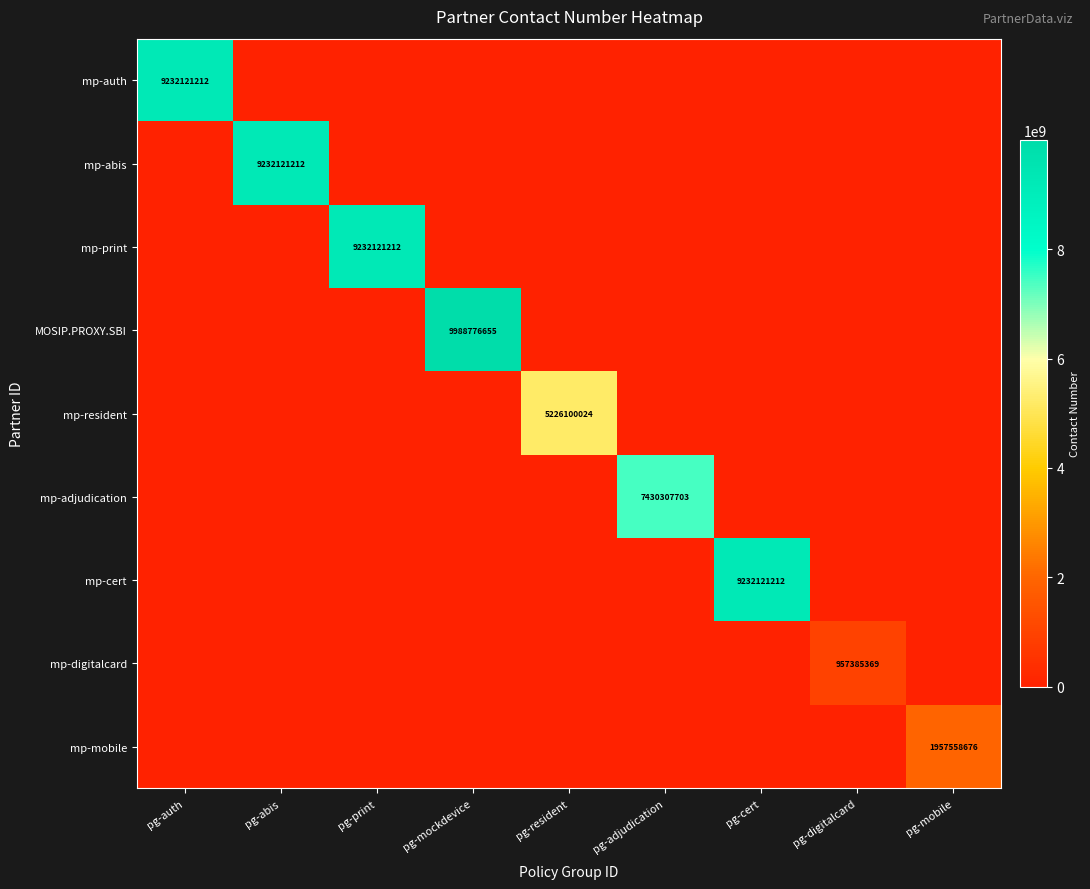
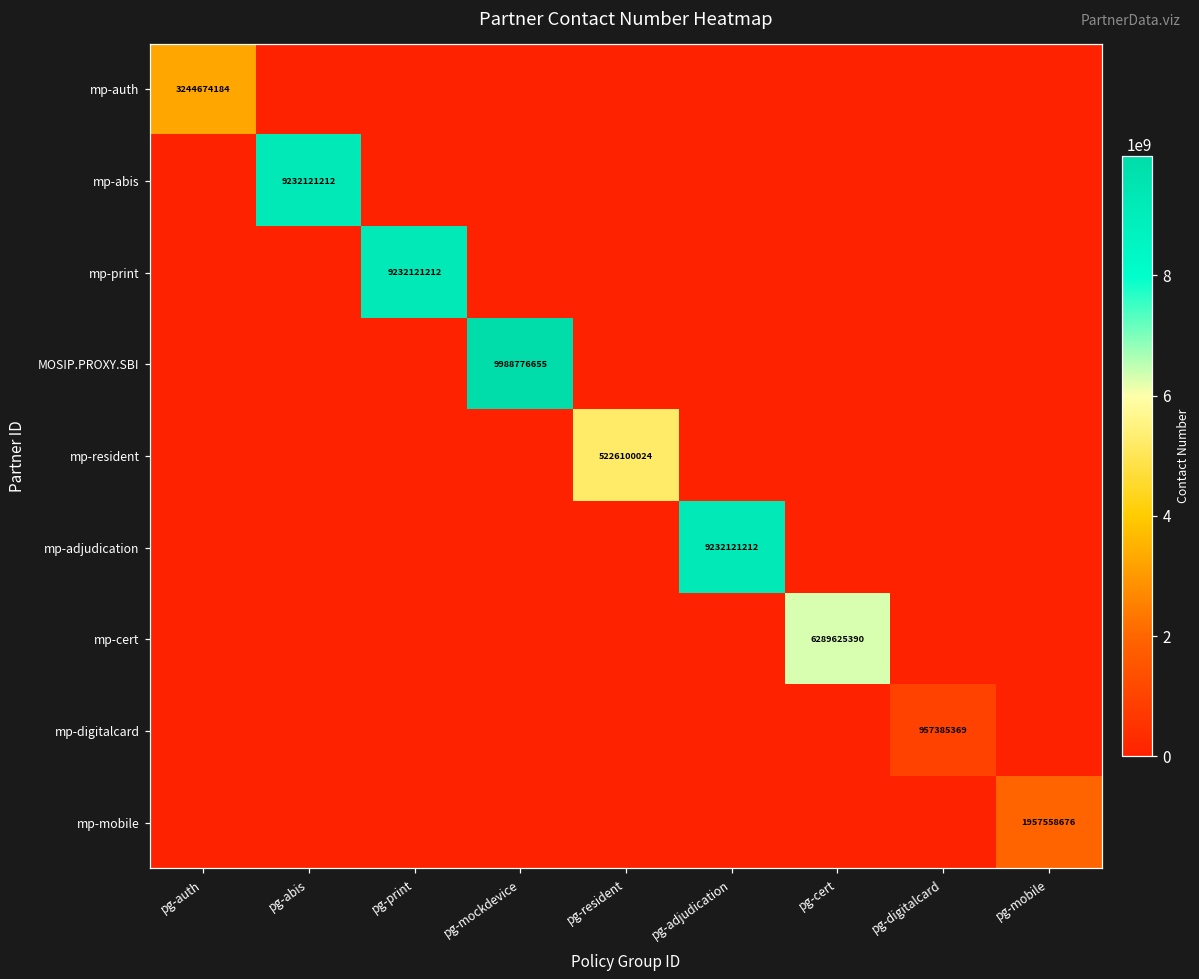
mp-auth, pg-auth: 9232121212 -> 3244674184
mp-adjudication, pg-adjudication: 7430307703 -> 9232121212
mp-cert, pg-cert: 9232121212 -> 6289625390
